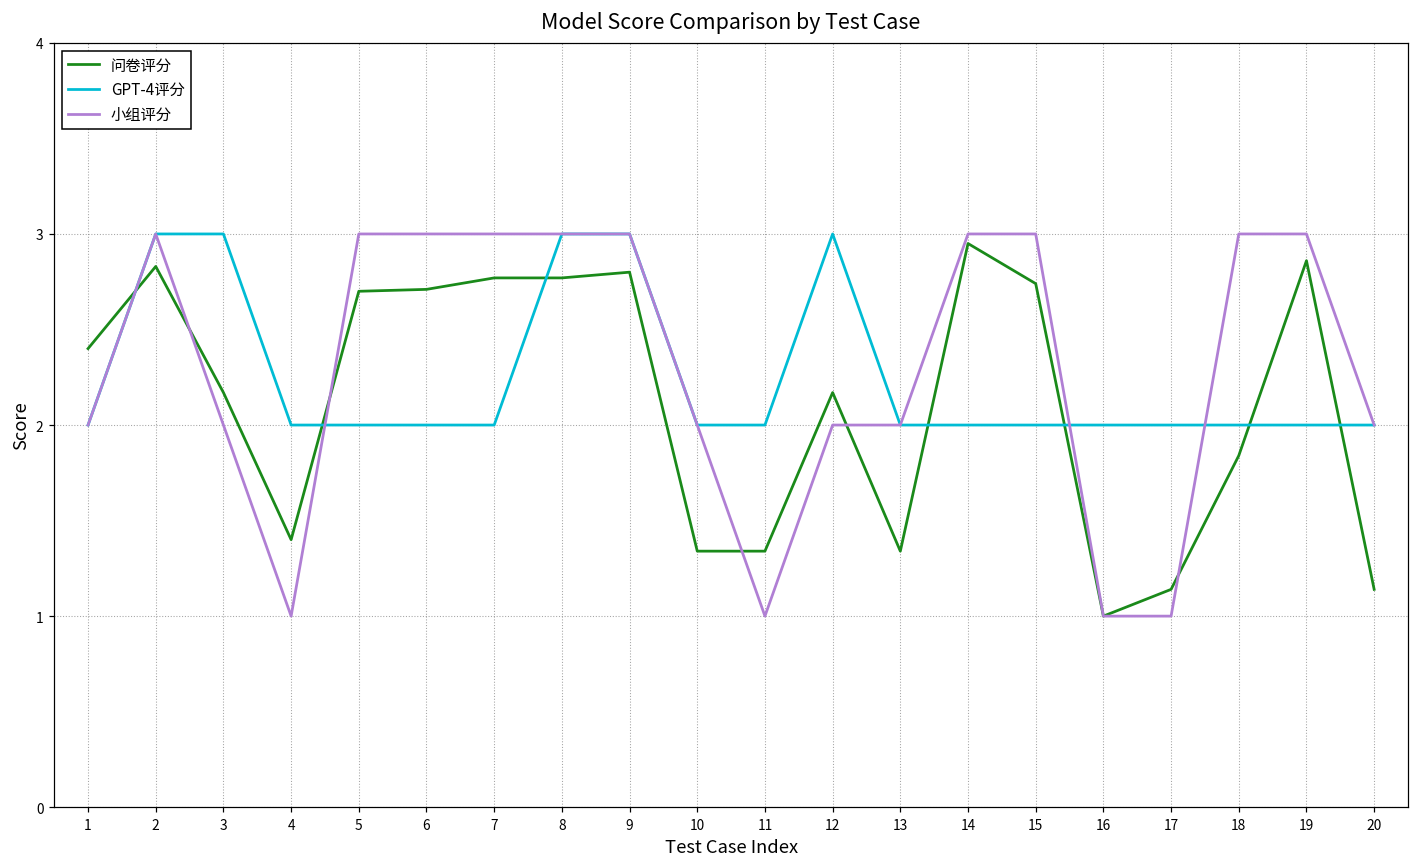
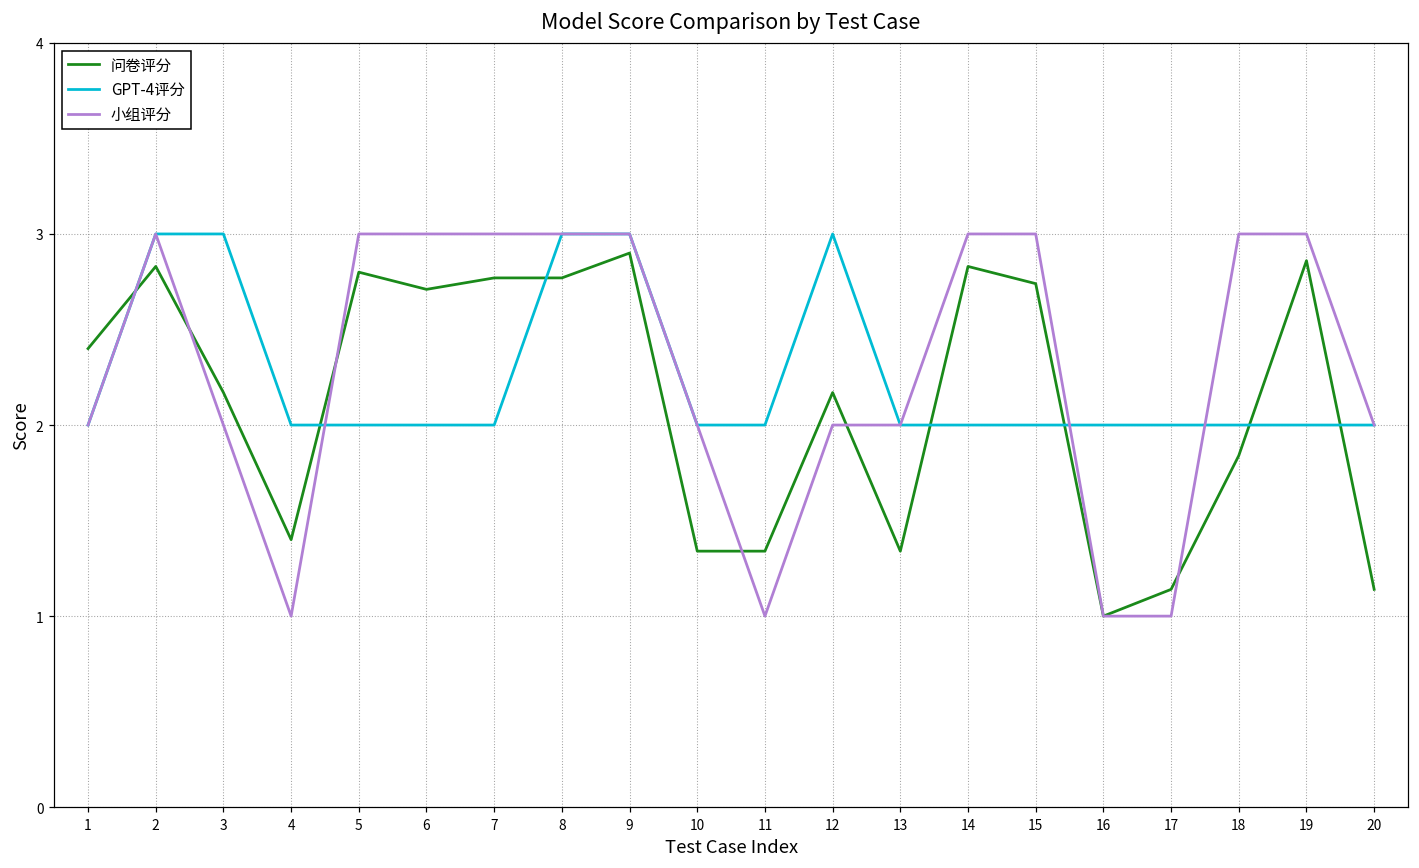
问卷评分, 5: 2.7 -> 2.8
问卷评分, 9: 2.8 -> 2.9
问卷评分, 14: 2.95 -> 2.83
